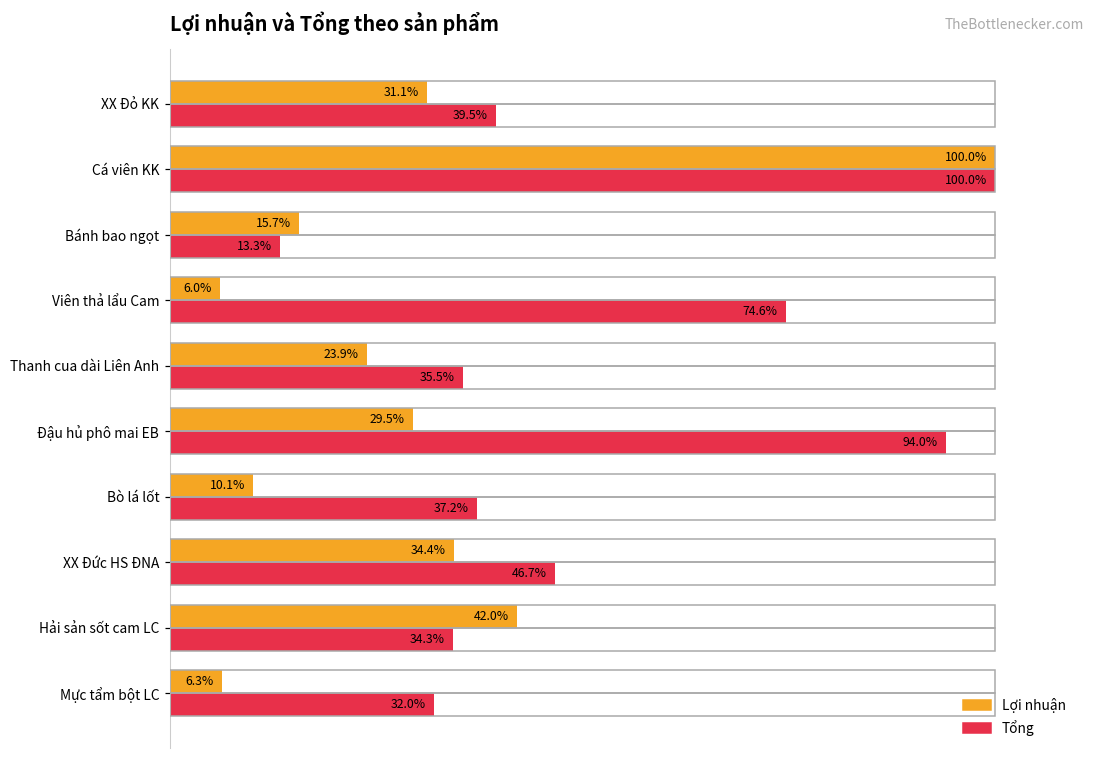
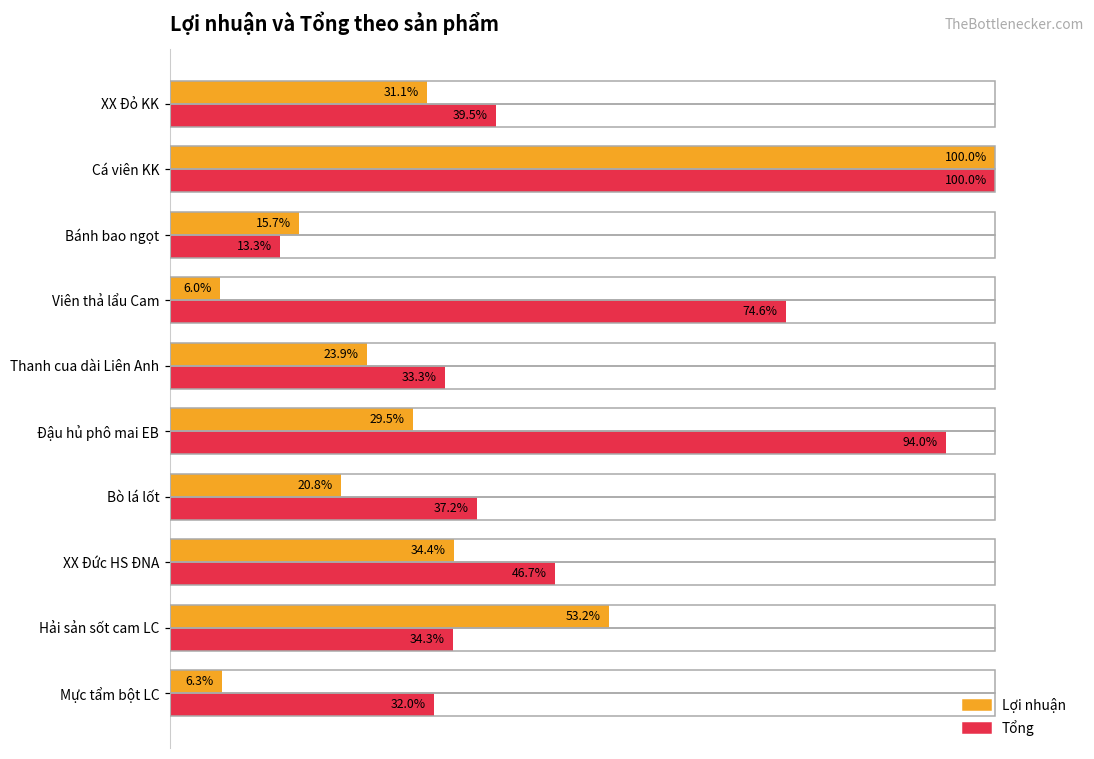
Tổng, Thanh cua dài Liên Anh: 35.5% -> 33.3%
Lợi nhuận, Bò lá lốt: 10.1% -> 20.8%
Lợi nhuận, Hải sản sốt cam LC: 42.0% -> 53.2%
